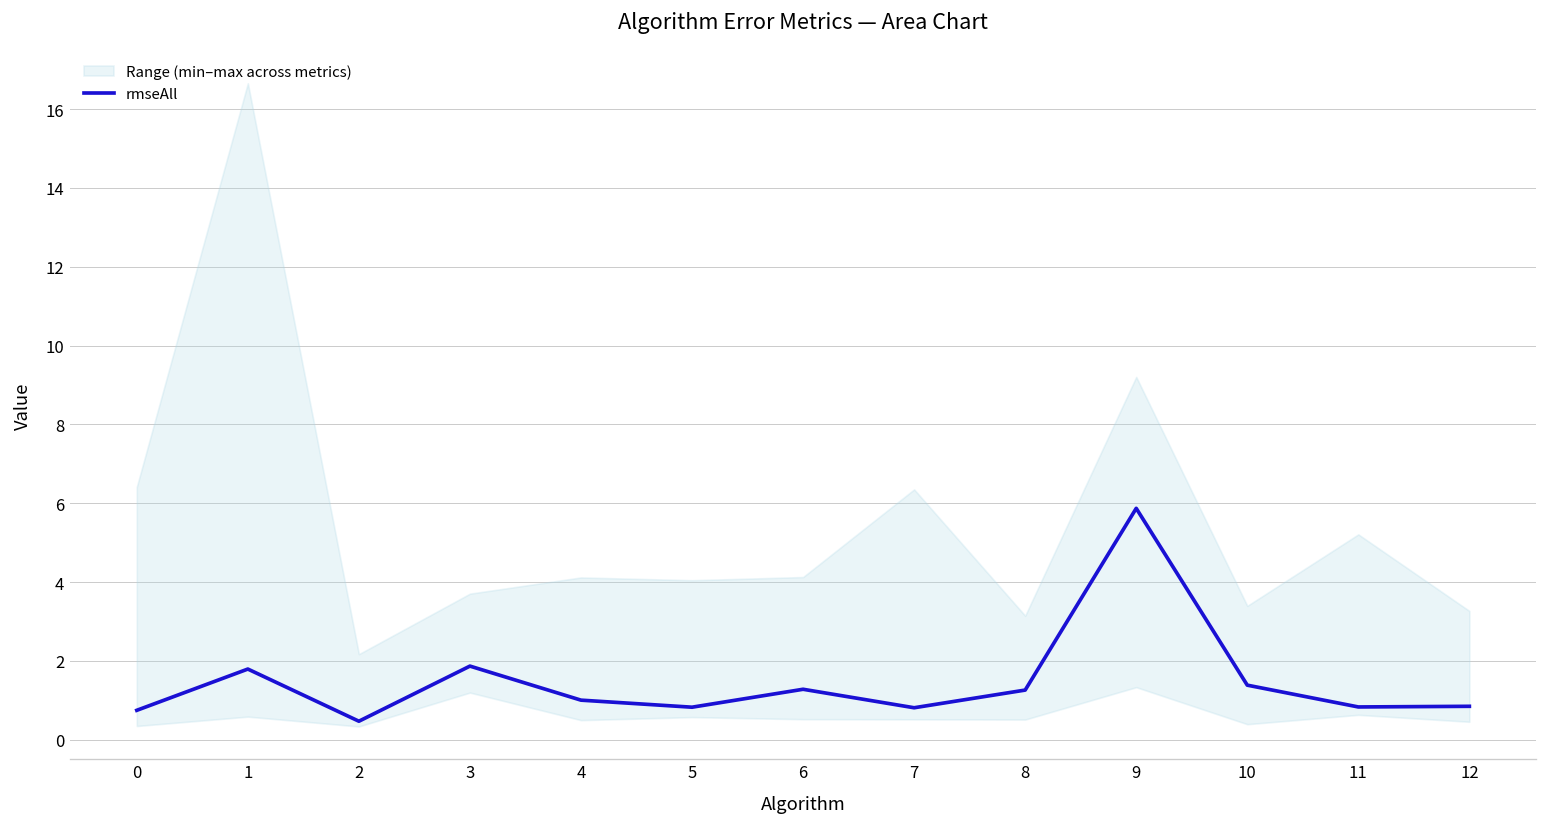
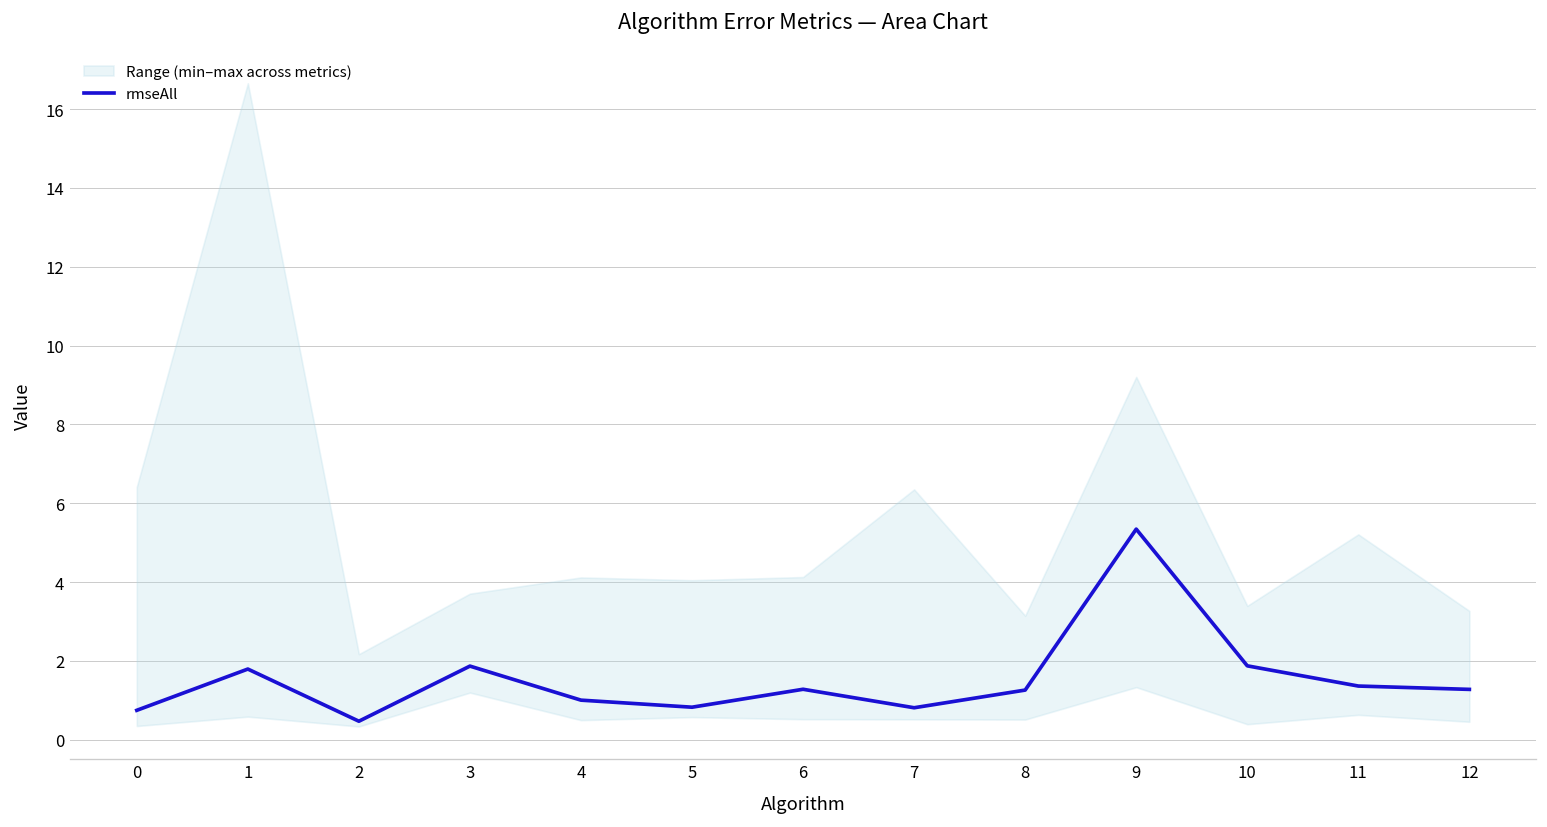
rmseAll, 9: 5.9 -> 5.3
rmseAll, 10: 1.4 -> 1.9
rmseAll, 11: 0.8 -> 1.4
rmseAll, 12: 0.8 -> 1.3
